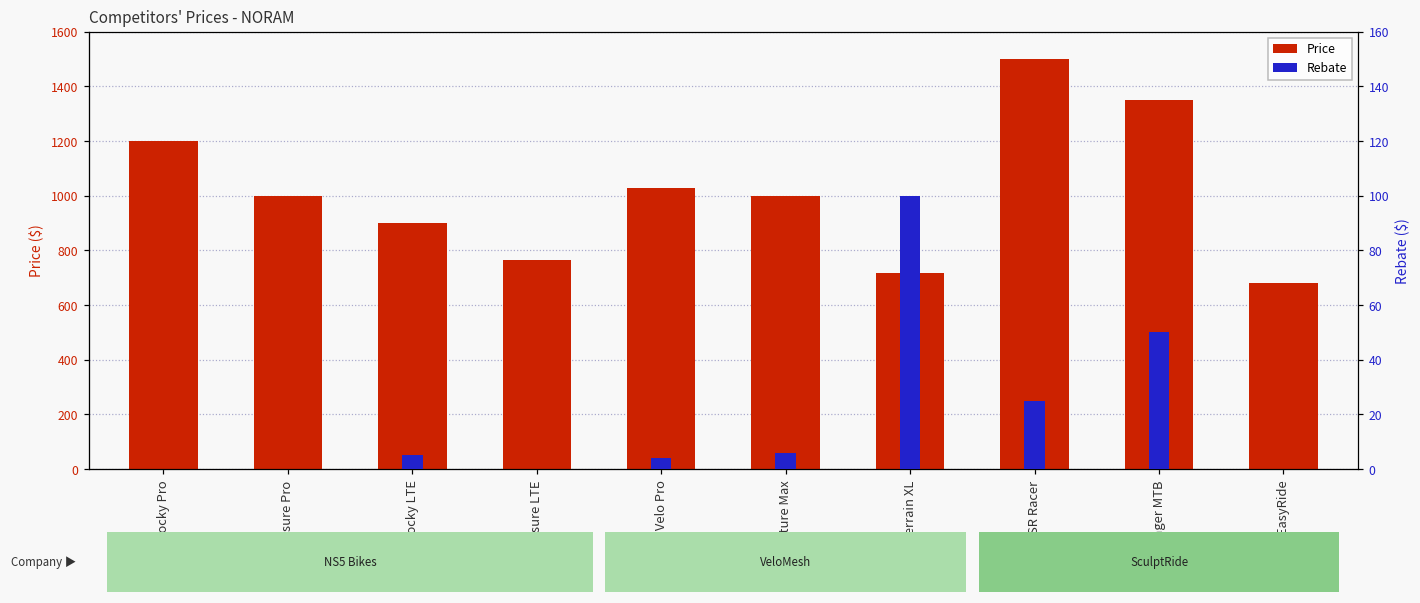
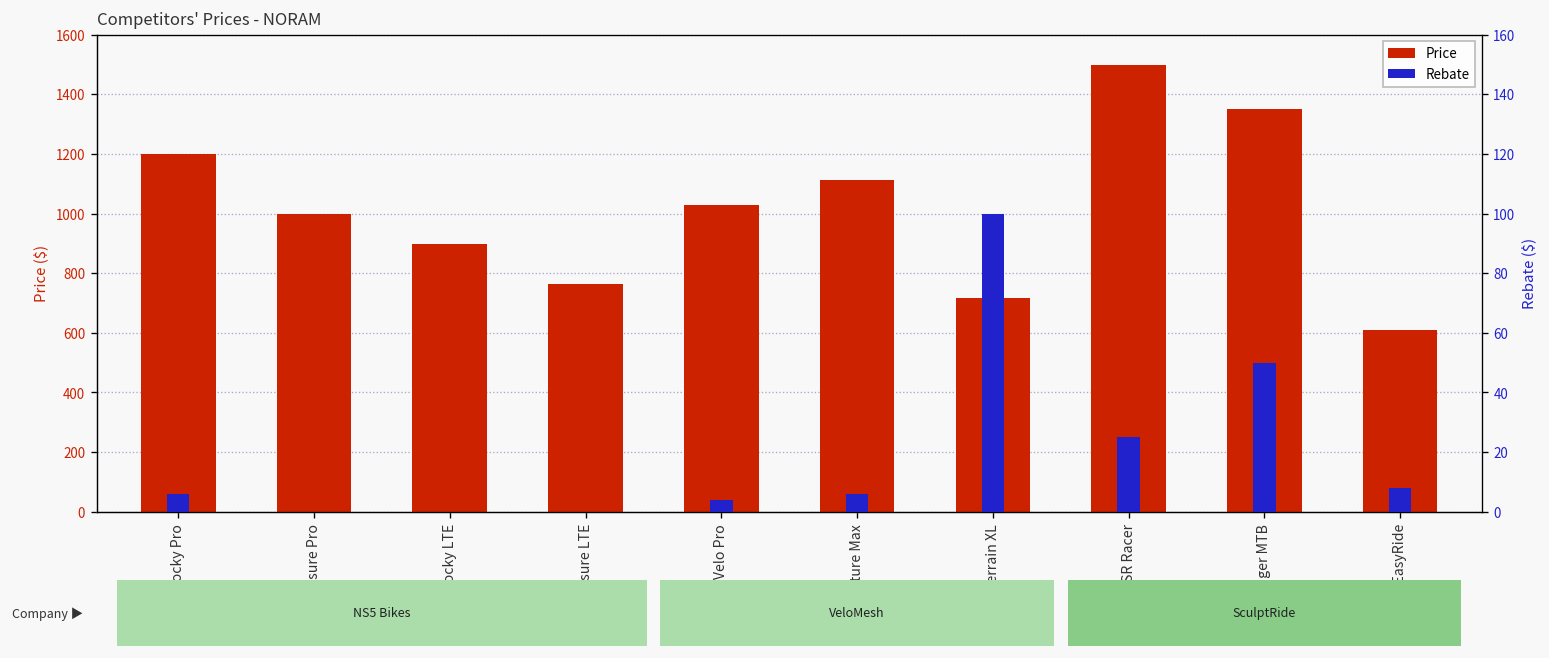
Price, Velo Nature Max: 1000 -> 1110
Price, SR EasyRide: 680 -> 610
Rebate, NS5 Rocky Pro: 0 -> 6
Rebate, NS5 Rocky LTE: 5 -> 0
Rebate, SR EasyRide: 0 -> 8
